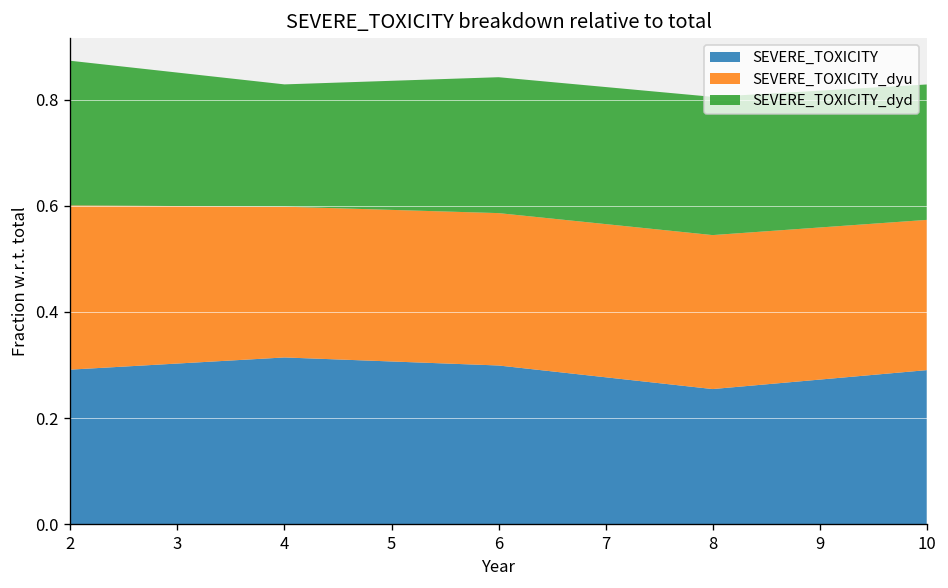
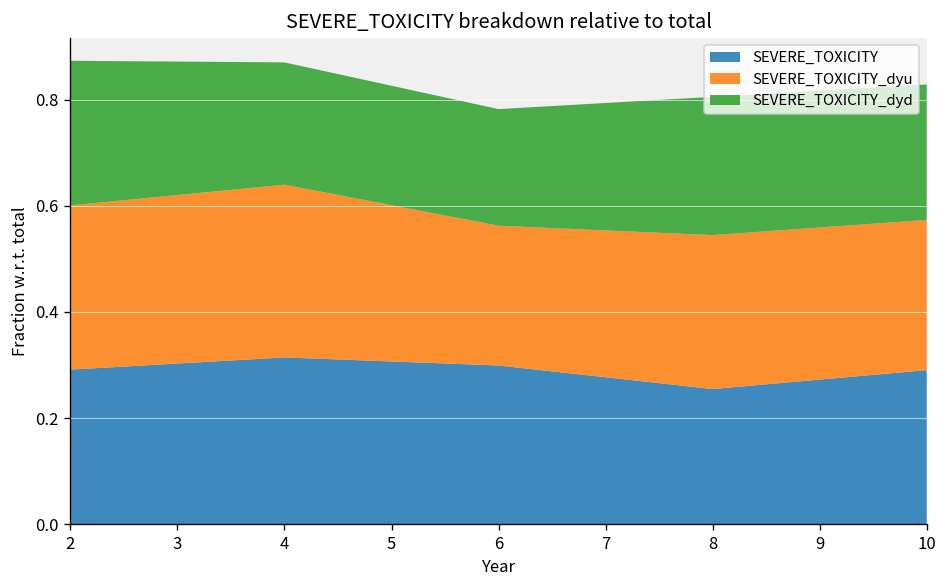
SEVERE_TOXICITY_dyu, 4: 0.28 -> 0.33
SEVERE_TOXICITY_dyu, 6: 0.29 -> 0.26
SEVERE_TOXICITY_dyd, 6: 0.26 -> 0.22
